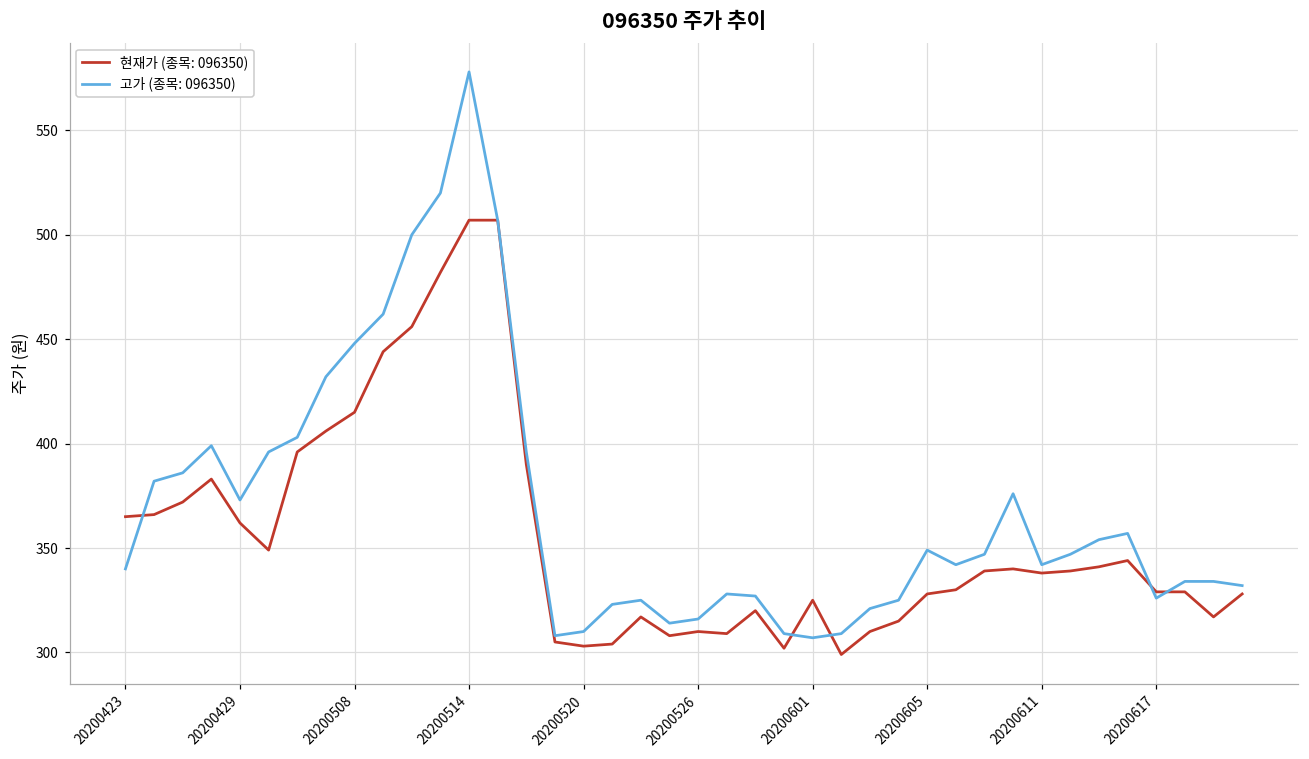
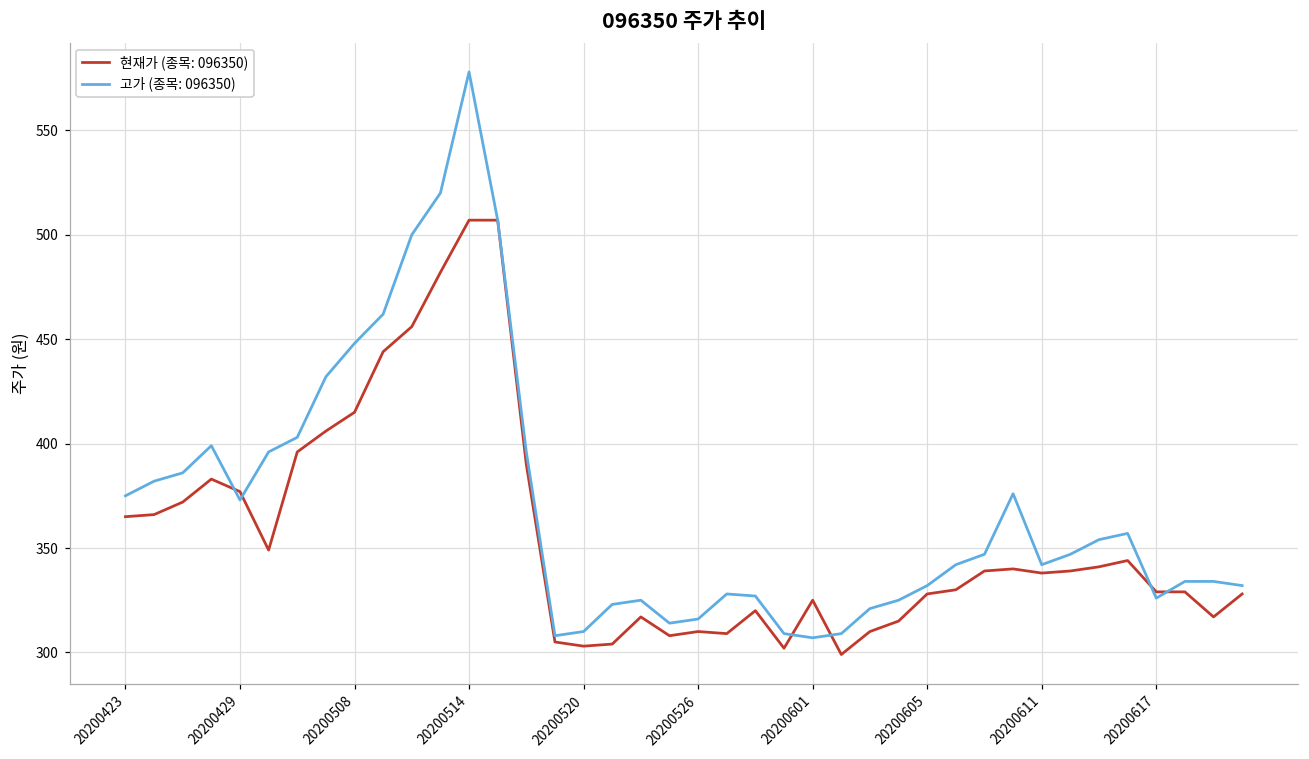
고가 (종목: 096350), 20200423: 340 -> 375
현재가 (종목: 096350), 20200429: 362 -> 377
고가 (종목: 096350), 20200605: 349 -> 332
